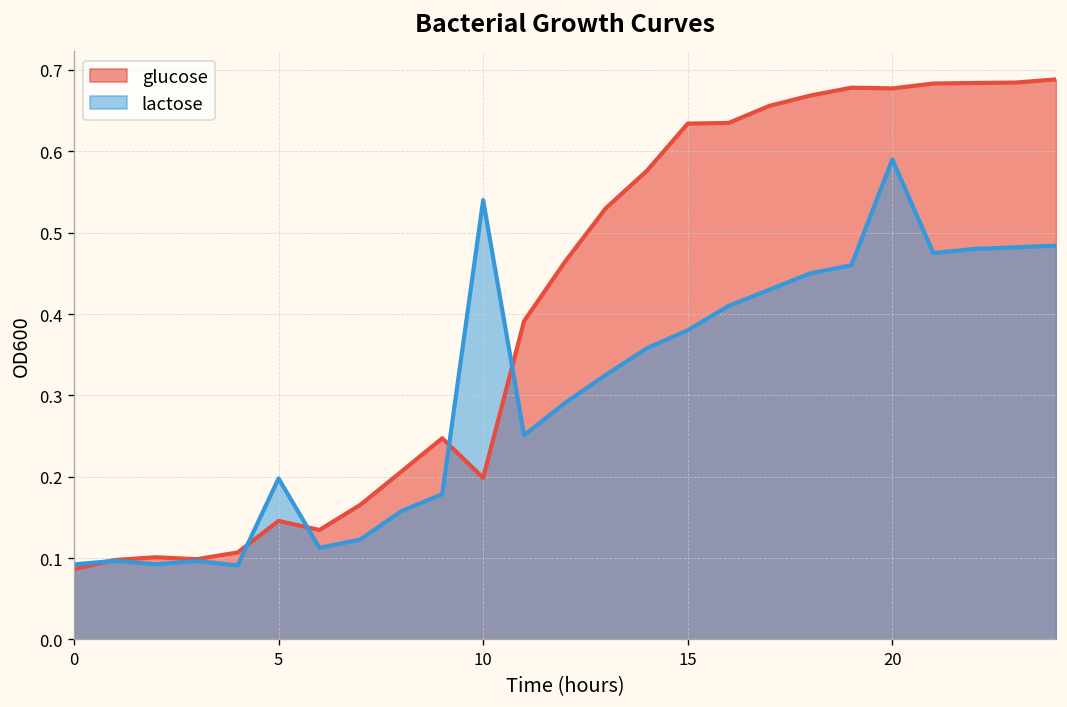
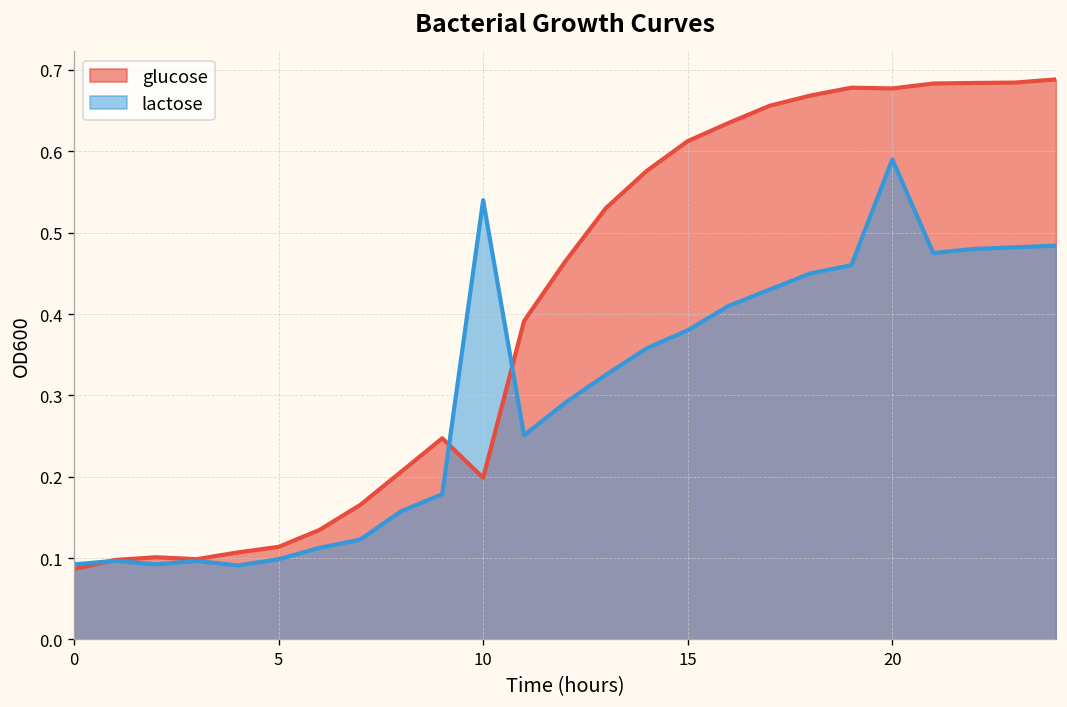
glucose, 5: 0.15 -> 0.11
lactose, 5: 0.20 -> 0.10
glucose, 15: 0.63 -> 0.61
